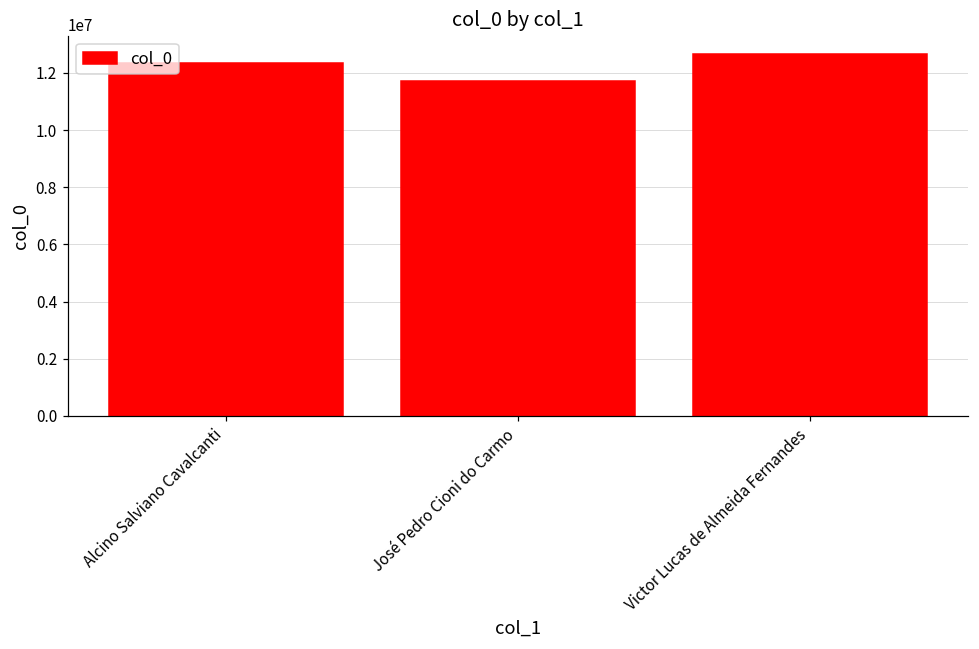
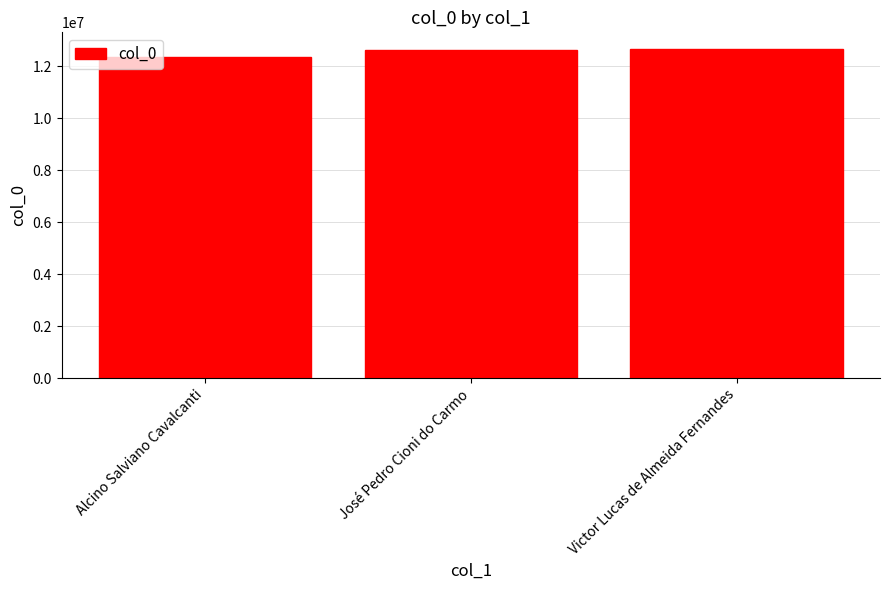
José Pedro Cioni do Carmo: 11700000 -> 12600000
